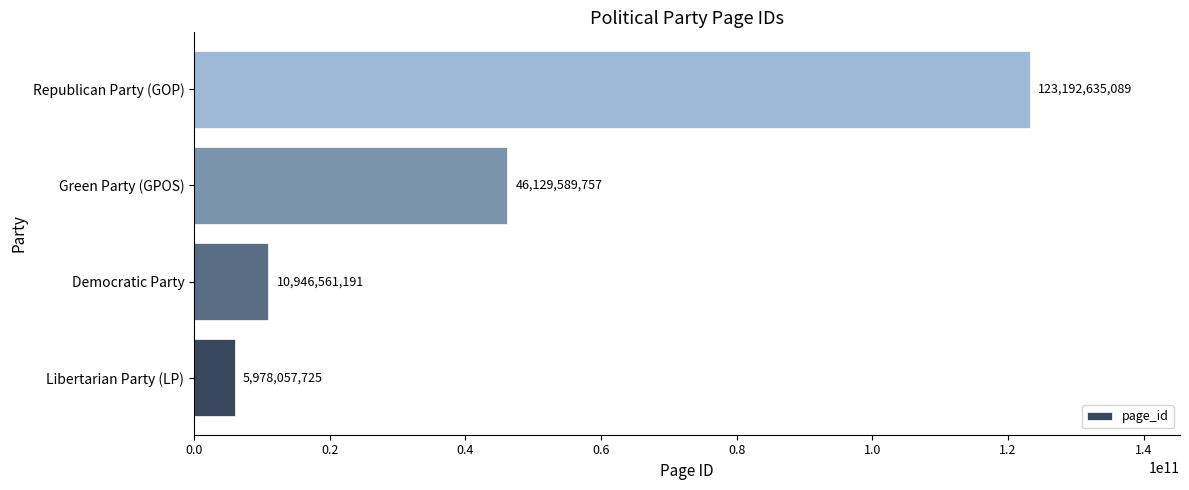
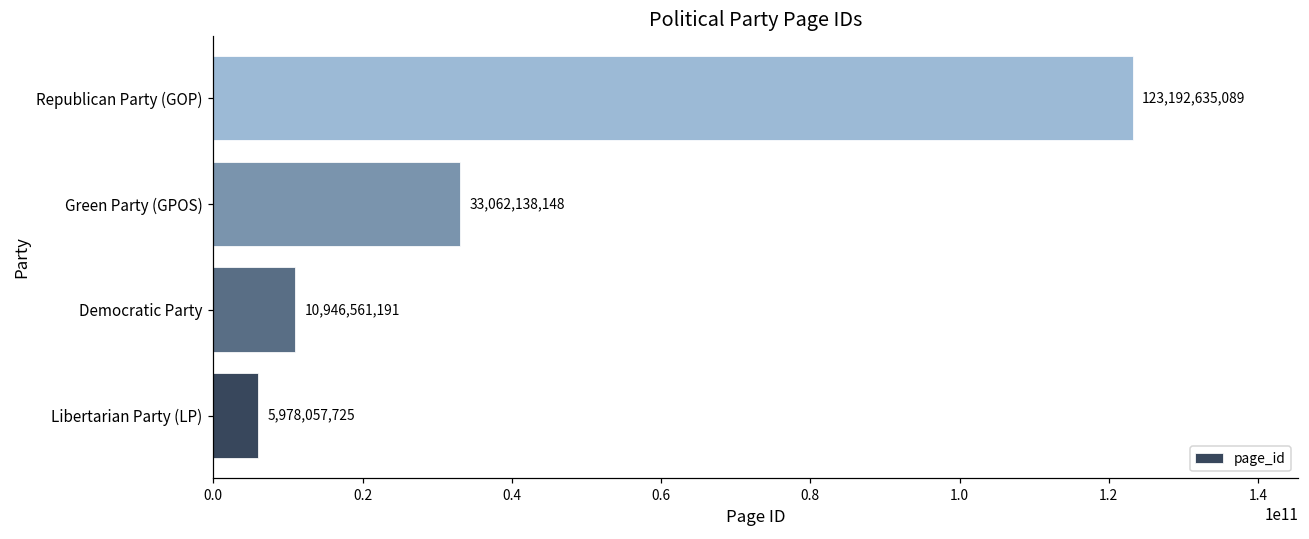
Green Party (GPOS): 46,129,589,757 -> 33,062,138,148
